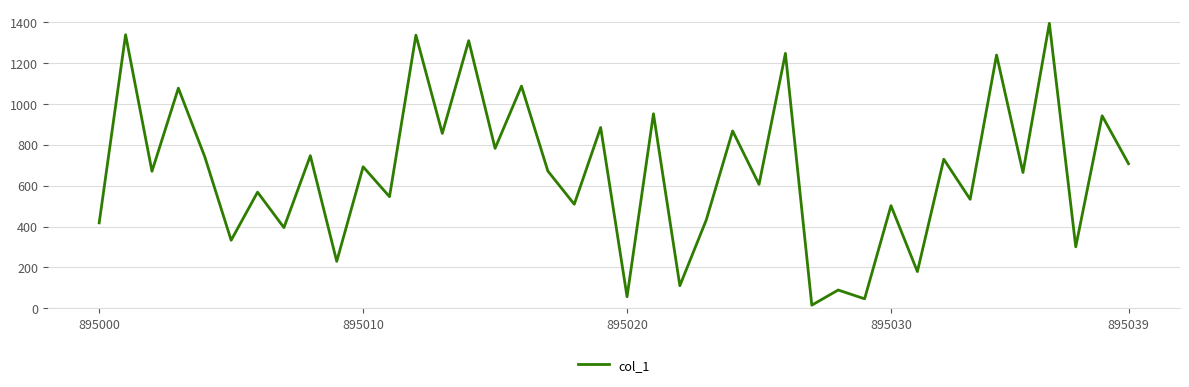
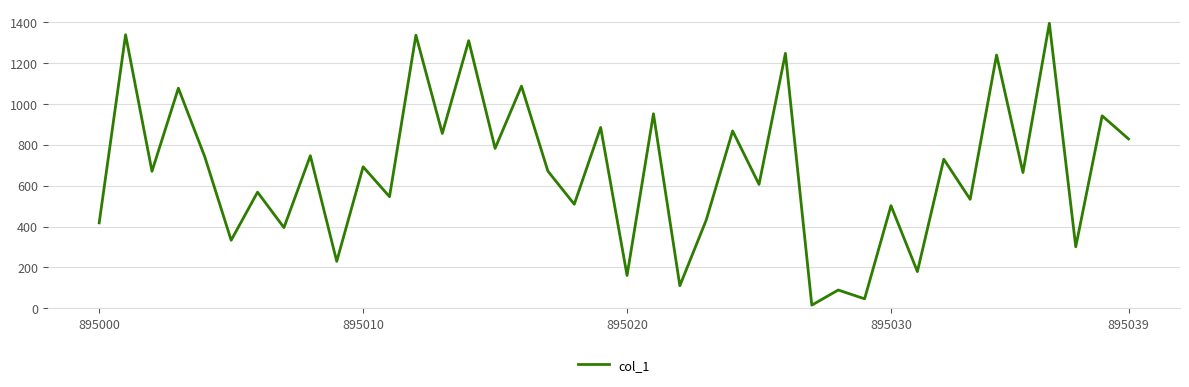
895020: 60 -> 160
895039: 710 -> 830
